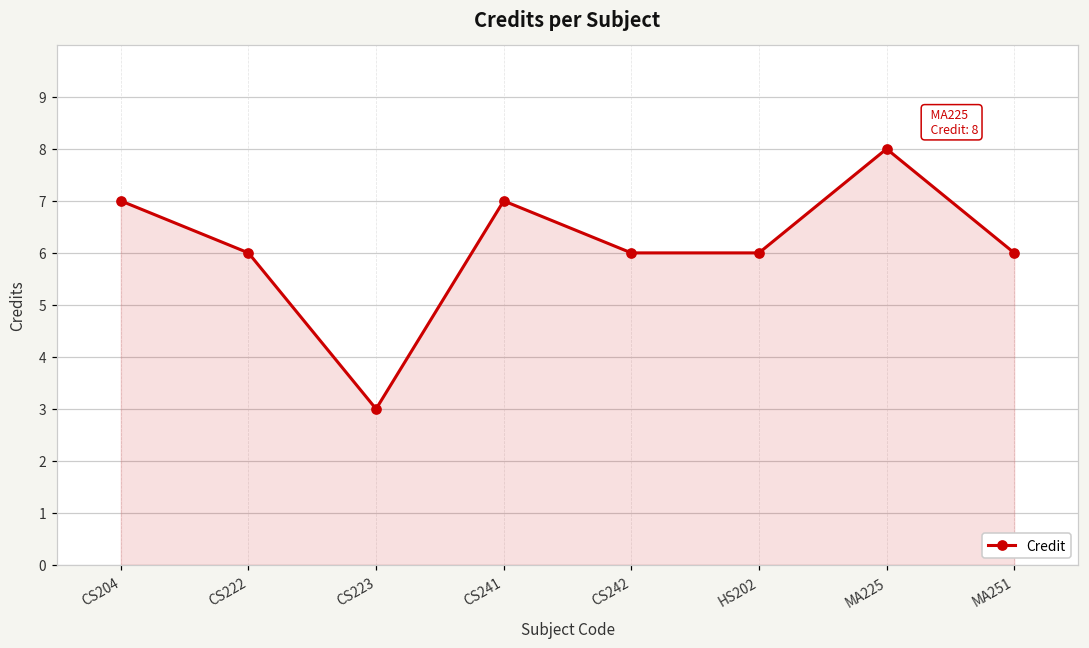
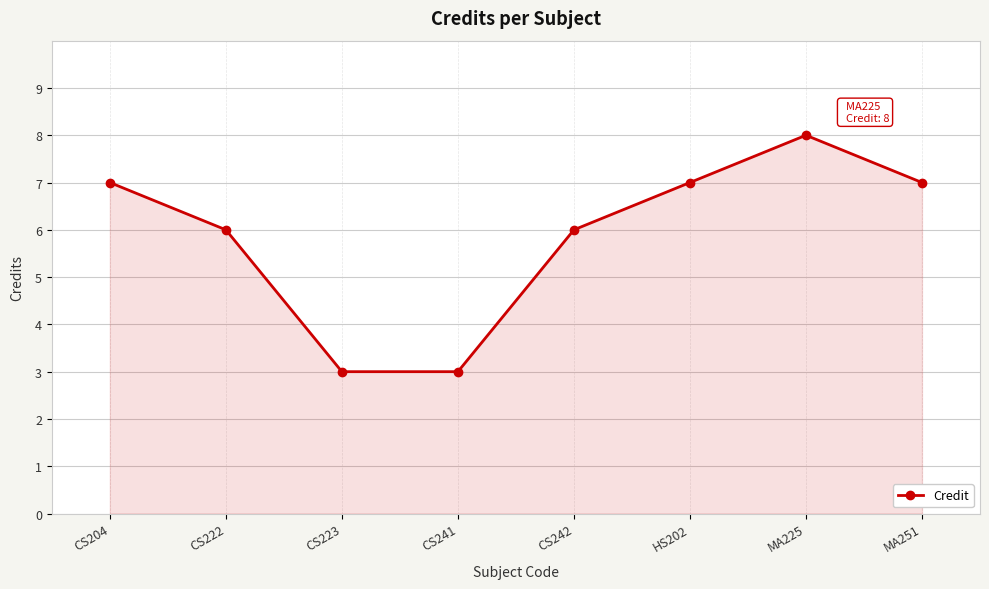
CS241: 7 -> 3
HS202: 6 -> 7
MA251: 6 -> 7
